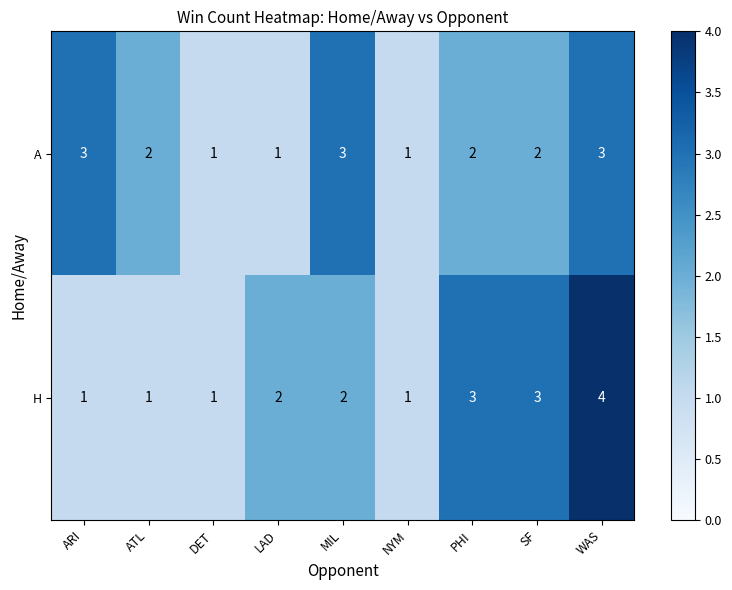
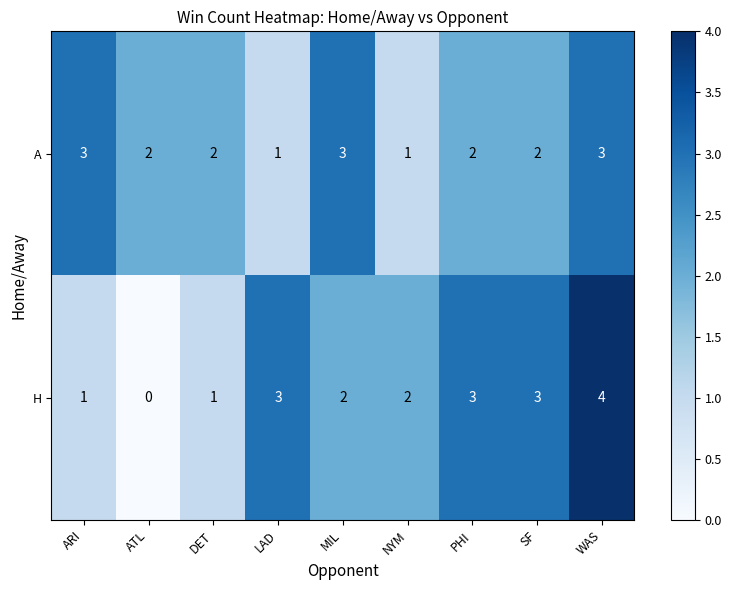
A, DET: 1 -> 2
H, ATL: 1 -> 0
H, LAD: 2 -> 3
H, NYM: 1 -> 2
